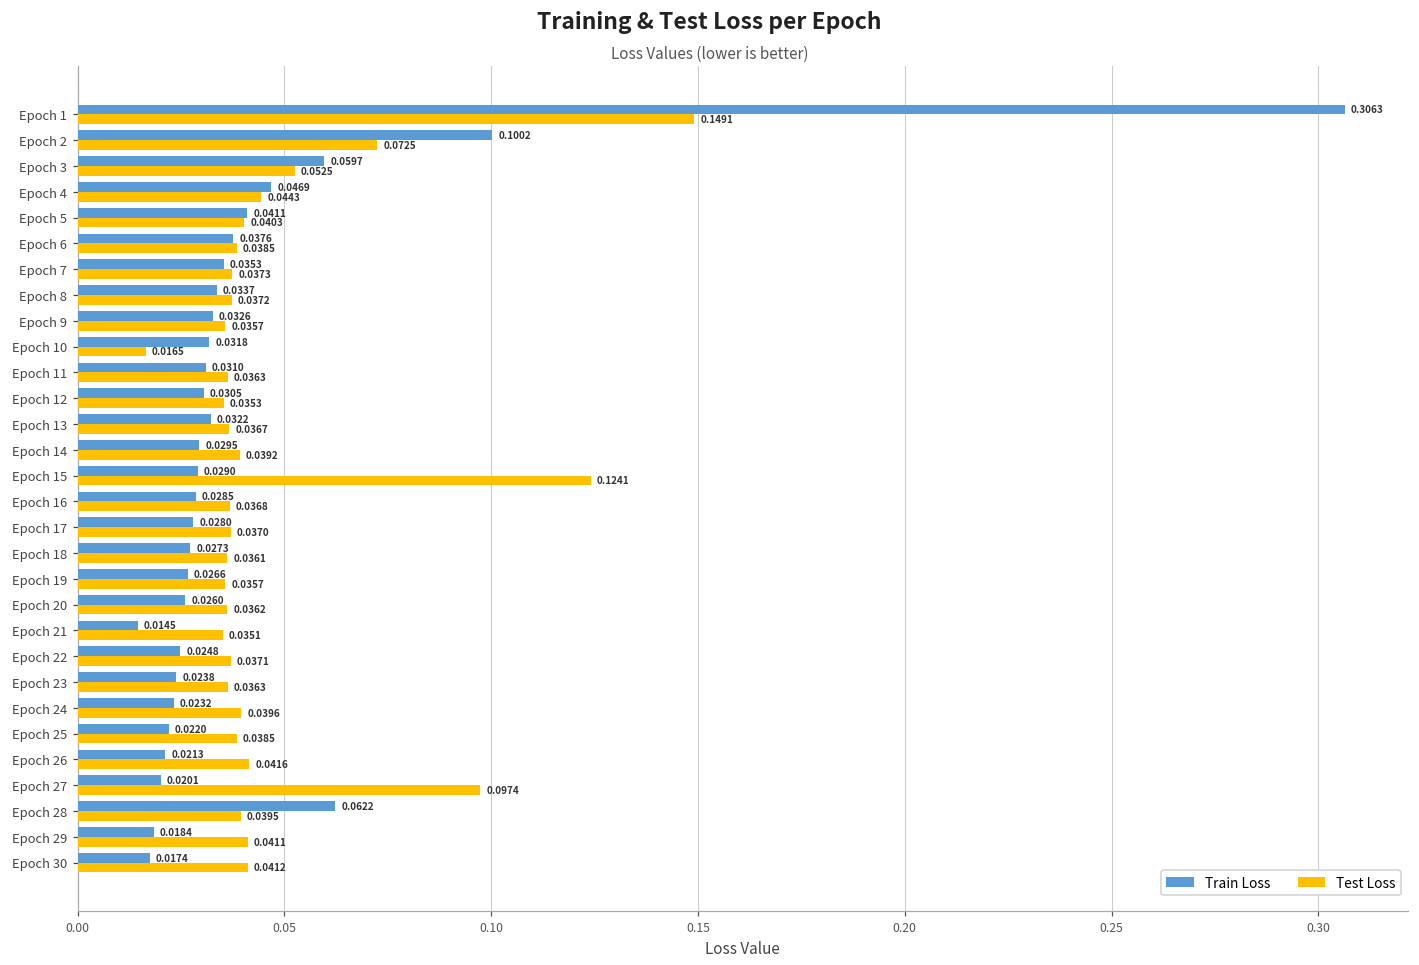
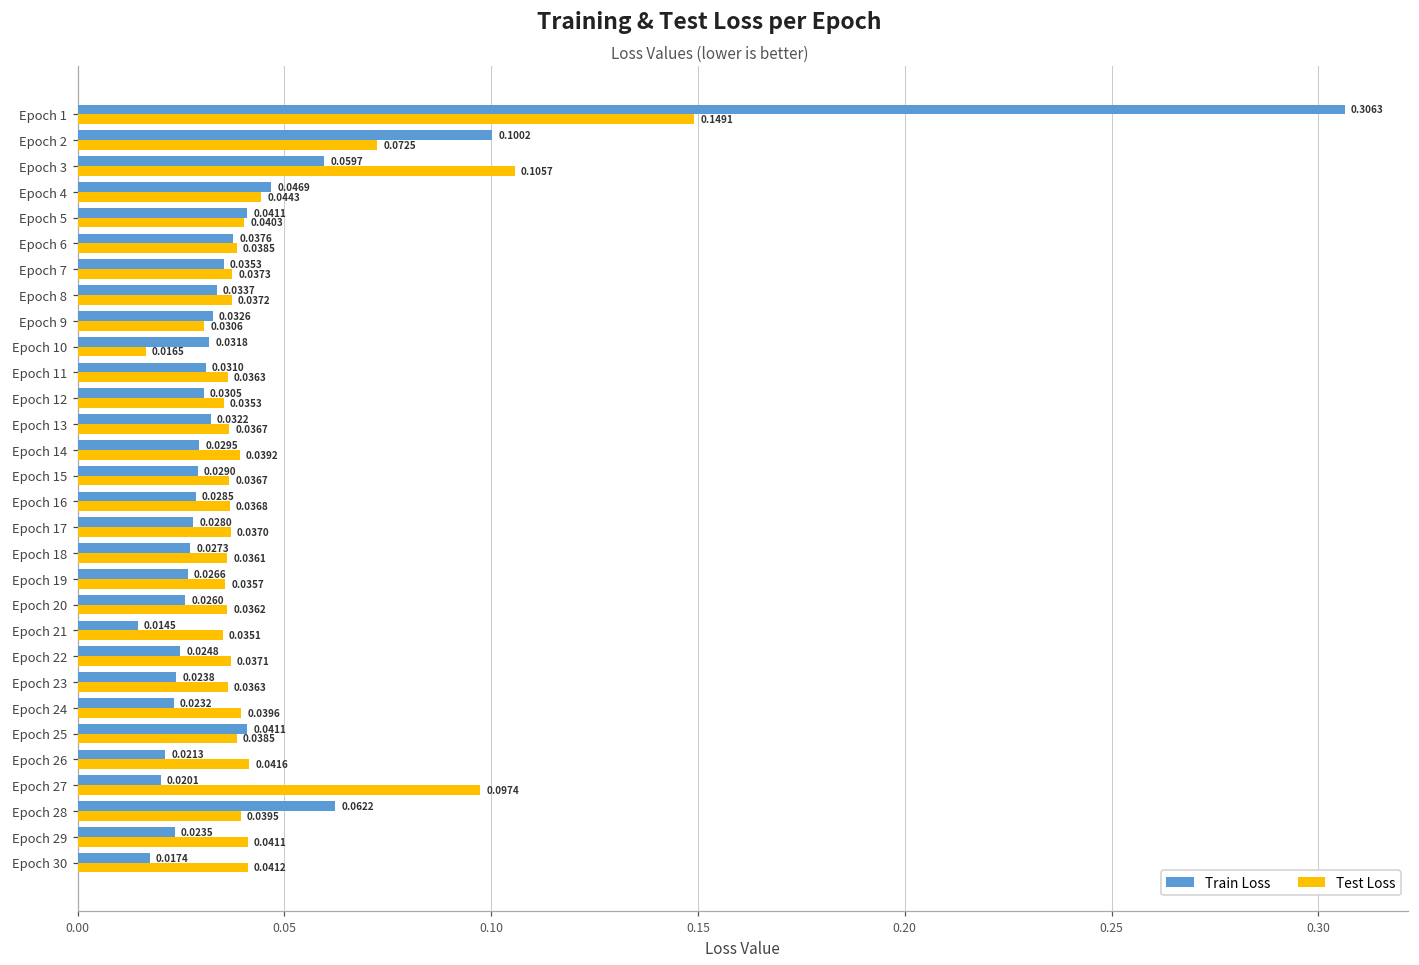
Test Loss, Epoch 3: 0.0525 -> 0.1057
Test Loss, Epoch 9: 0.0357 -> 0.0306
Test Loss, Epoch 15: 0.1241 -> 0.0367
Train Loss, Epoch 25: 0.0220 -> 0.0411
Train Loss, Epoch 29: 0.0184 -> 0.0235
